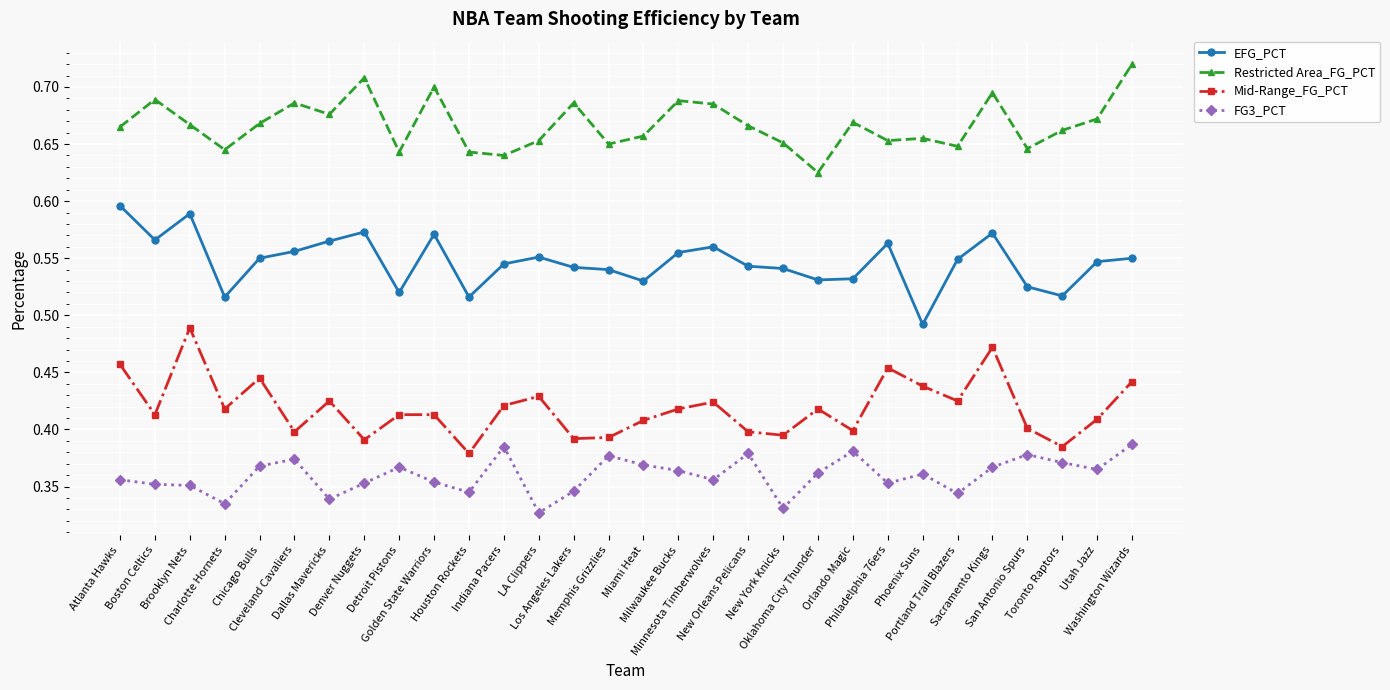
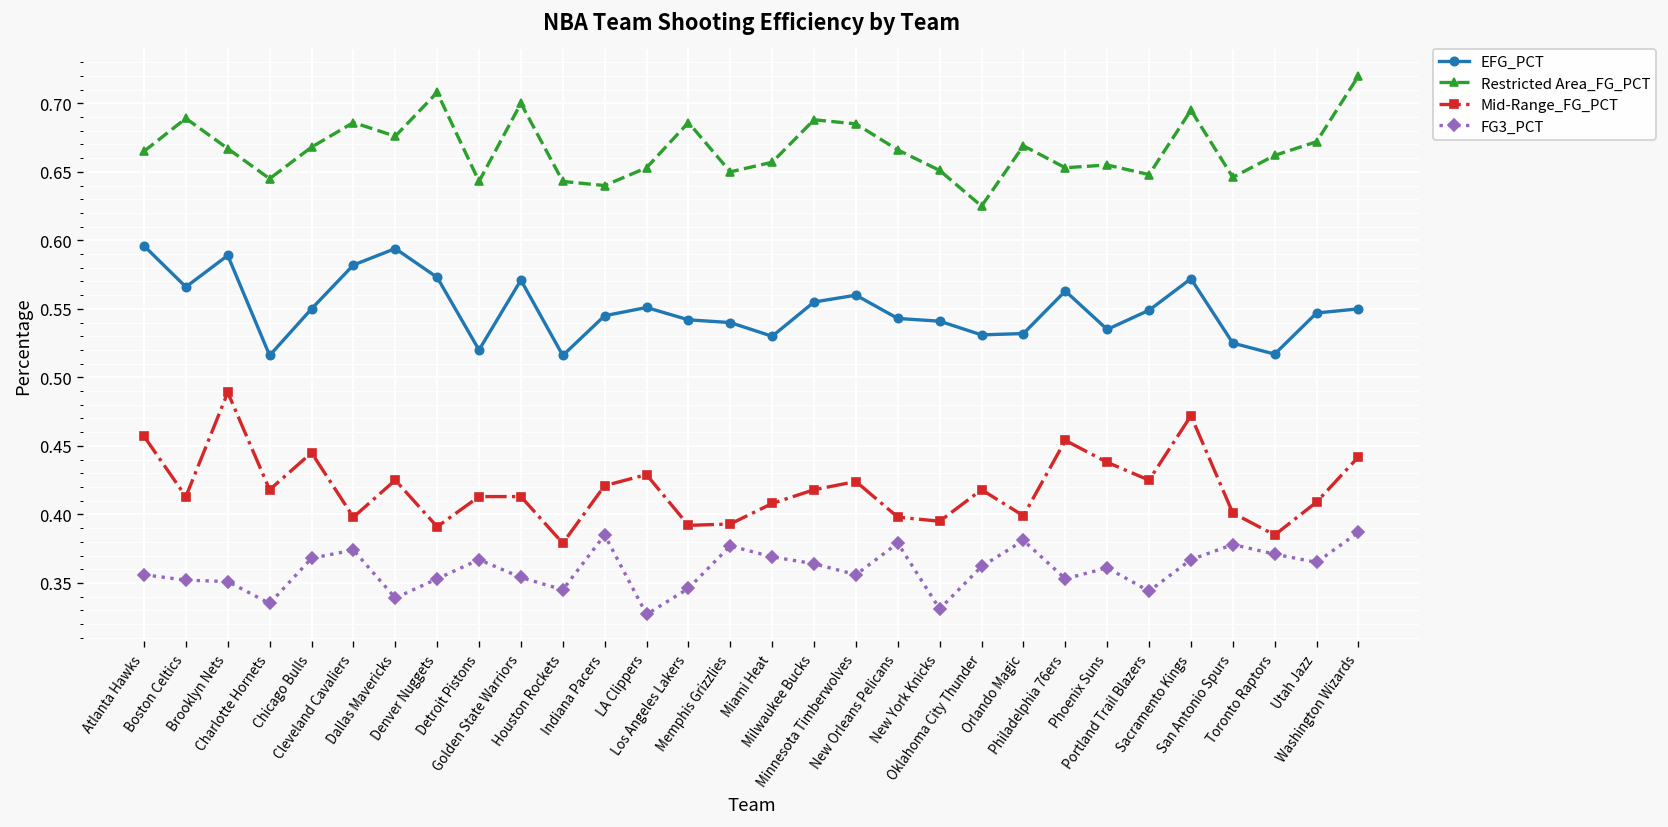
EFG_PCT, Cleveland Cavaliers: 0.556 -> 0.582
EFG_PCT, Dallas Mavericks: 0.565 -> 0.594
EFG_PCT, Phoenix Suns: 0.492 -> 0.535
